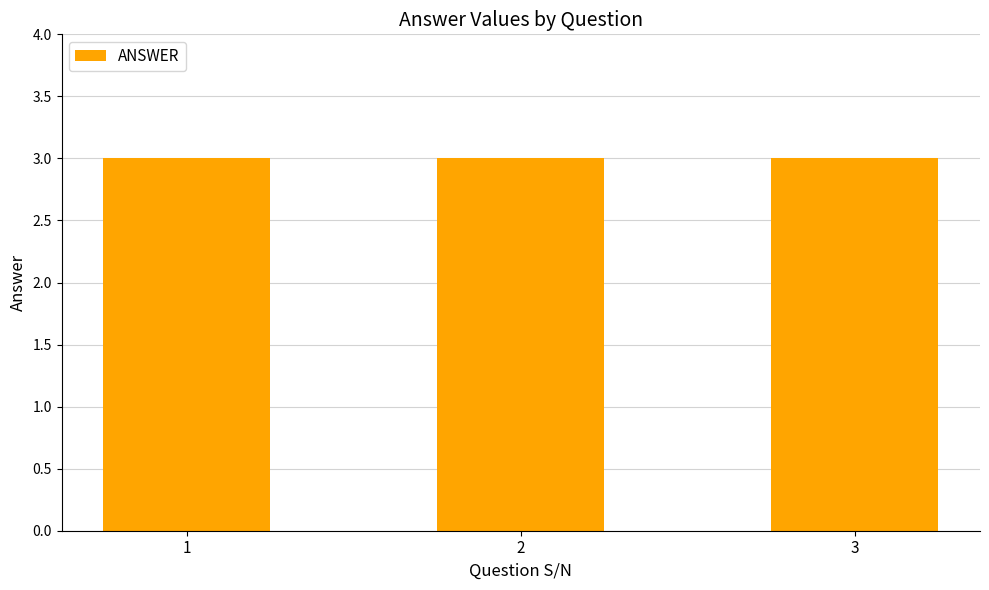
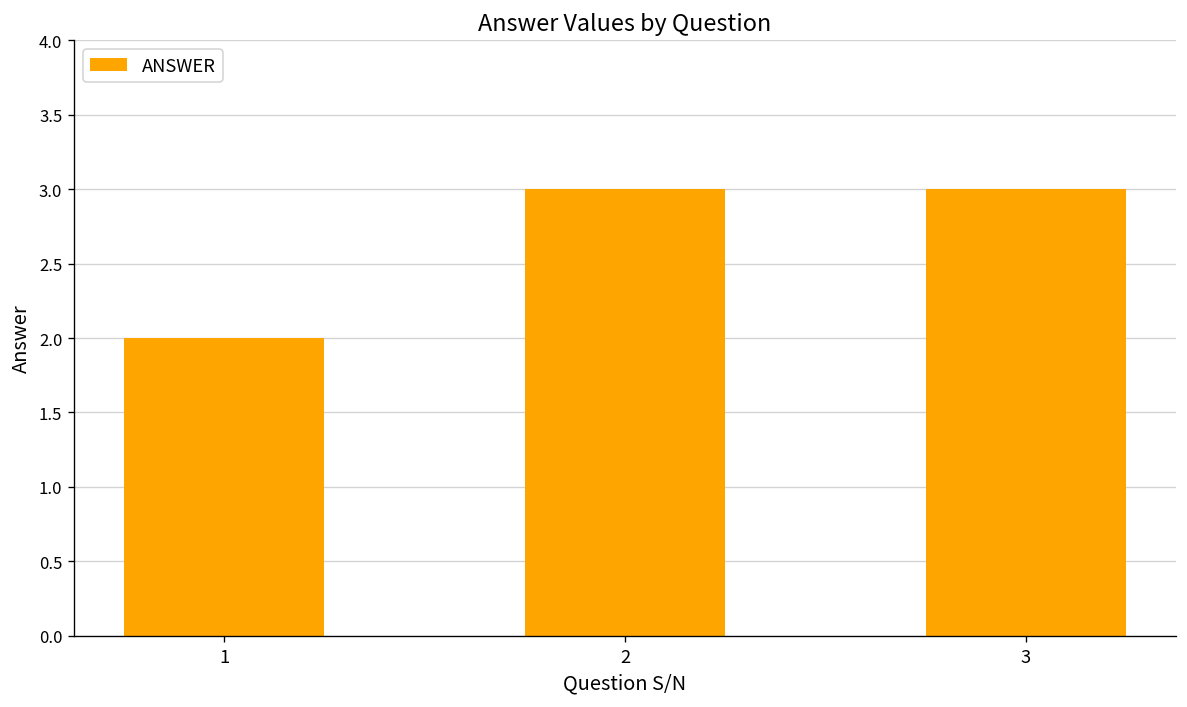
1: 3 -> 2
